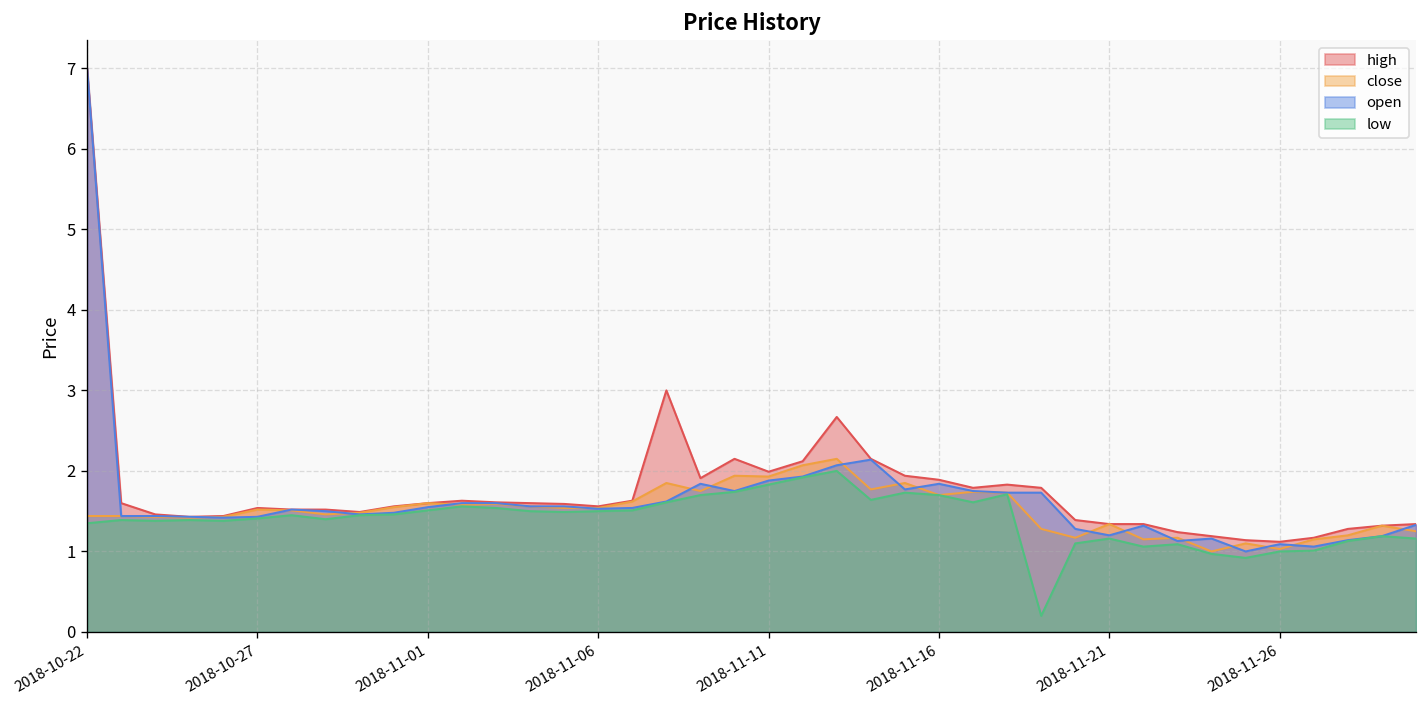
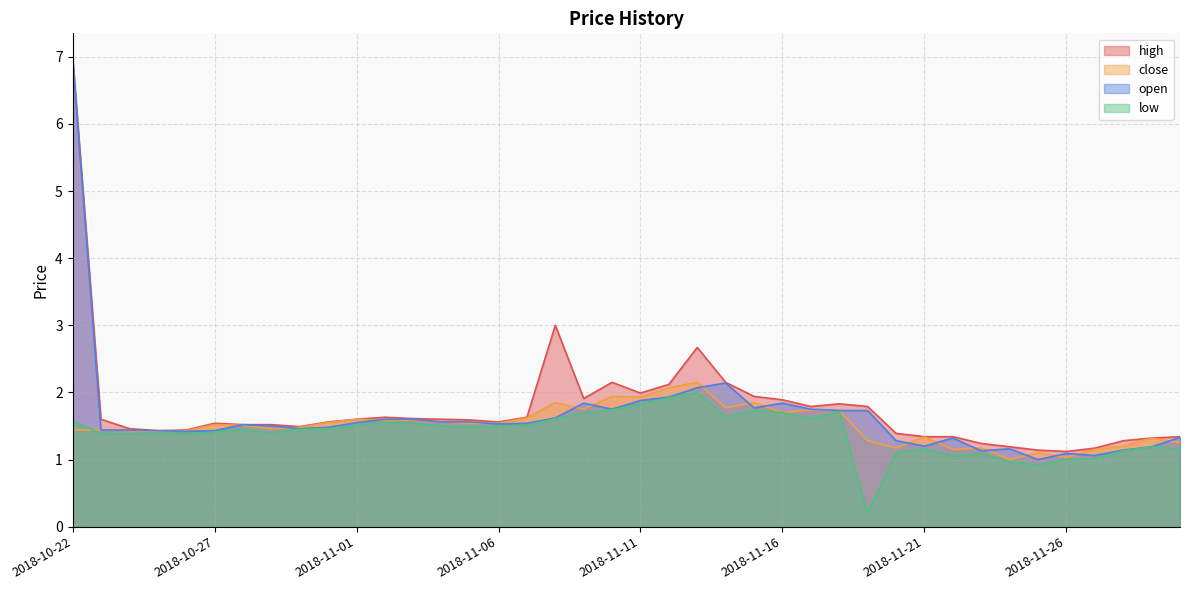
low, 2018-10-22: 1.4 -> 1.6
